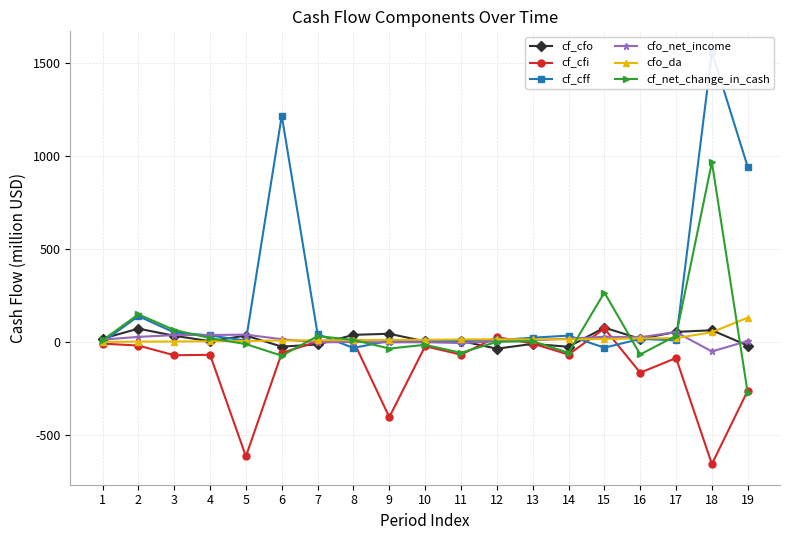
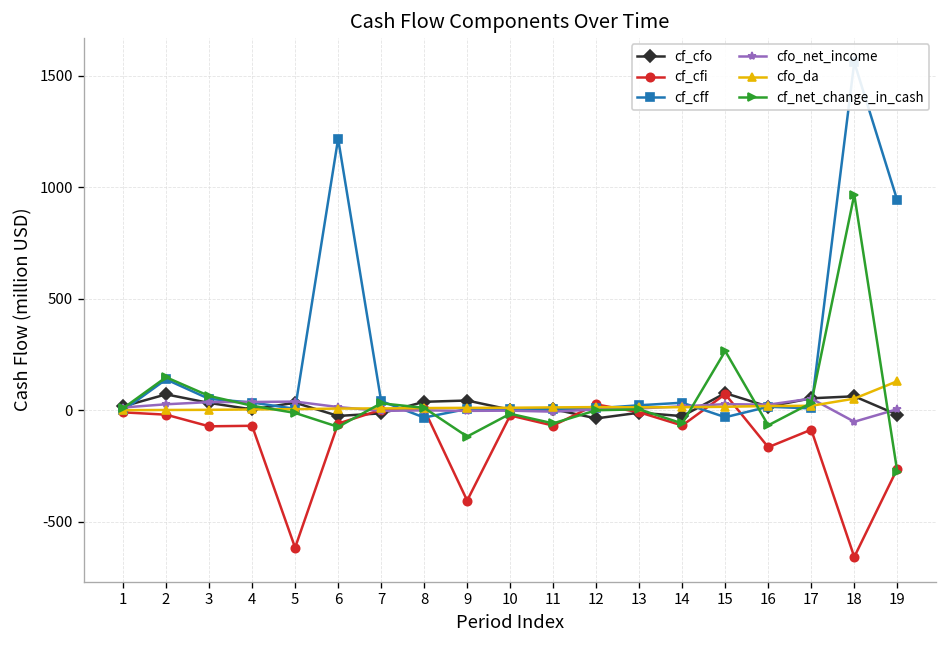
cf_net_change_in_cash, 9: -40 -> -120
